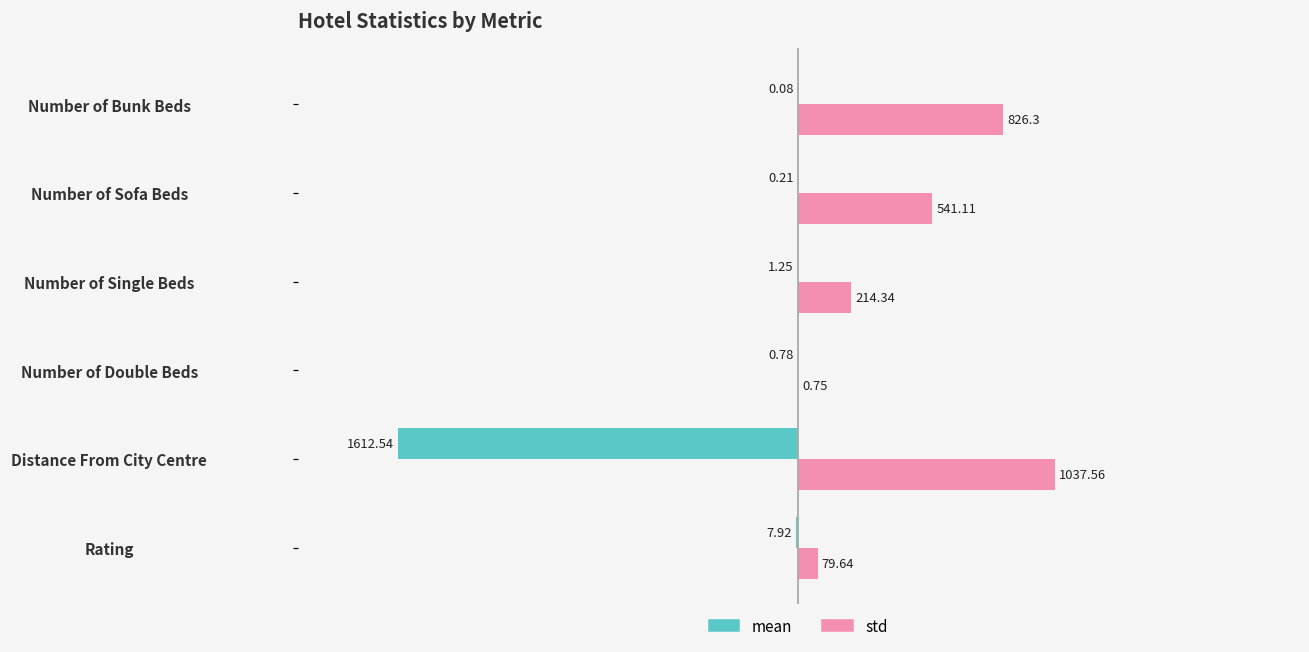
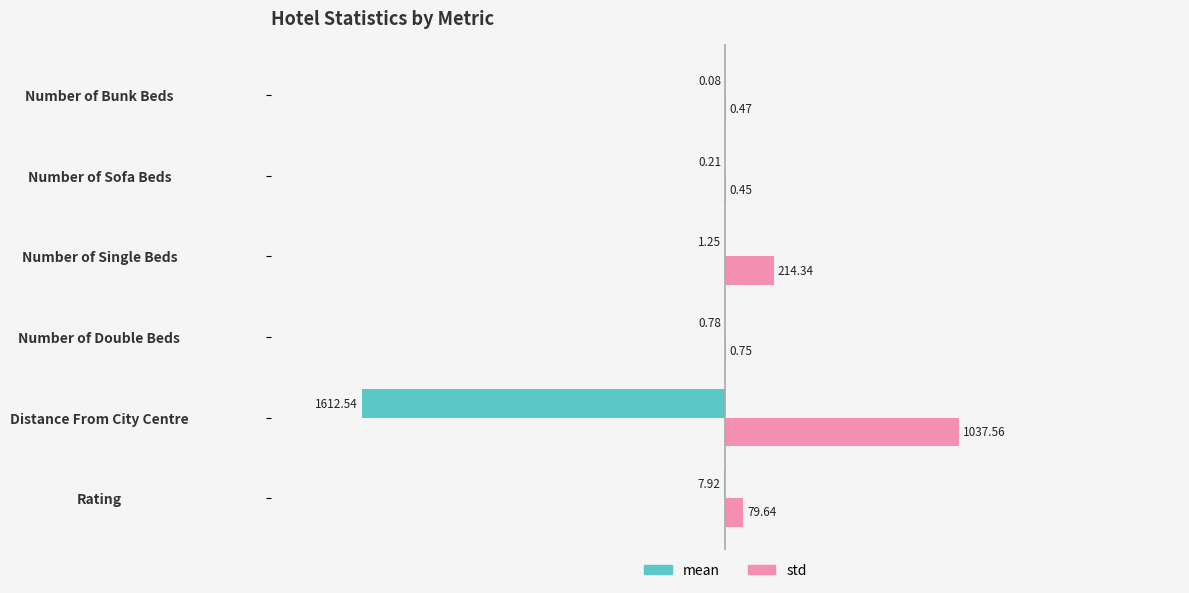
std, Number of Bunk Beds: 826.3 -> 0.47
std, Number of Sofa Beds: 541.11 -> 0.45
